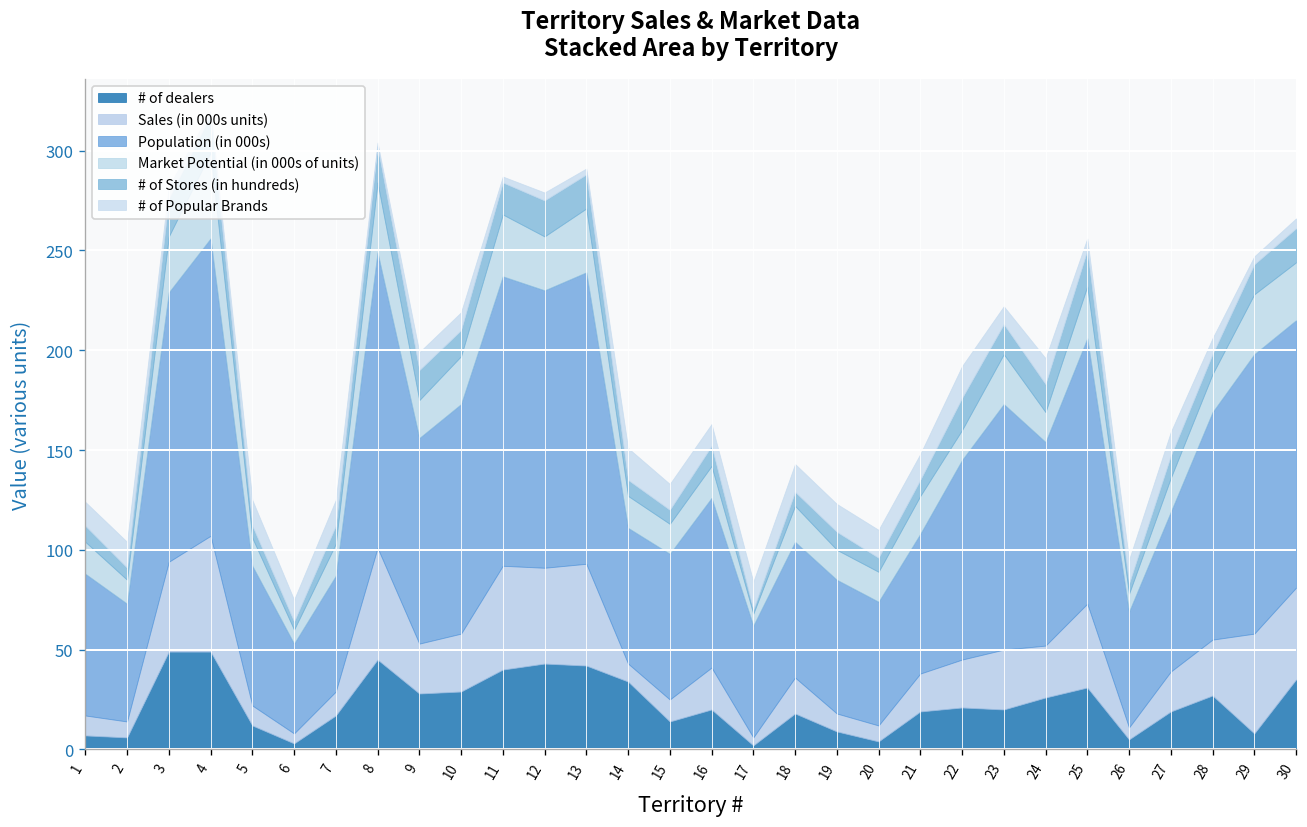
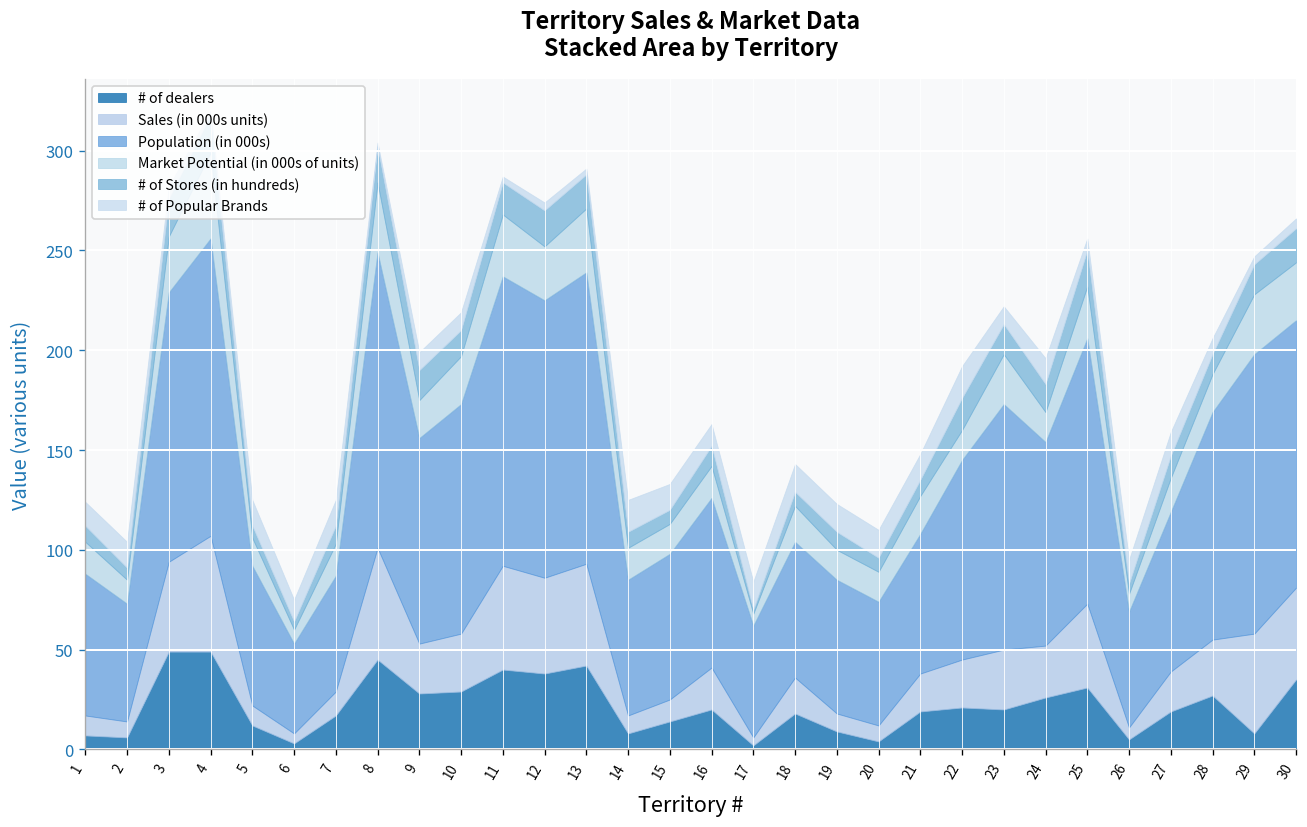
# of dealers, 12: 43 -> 38
# of dealers, 14: 34 -> 8
